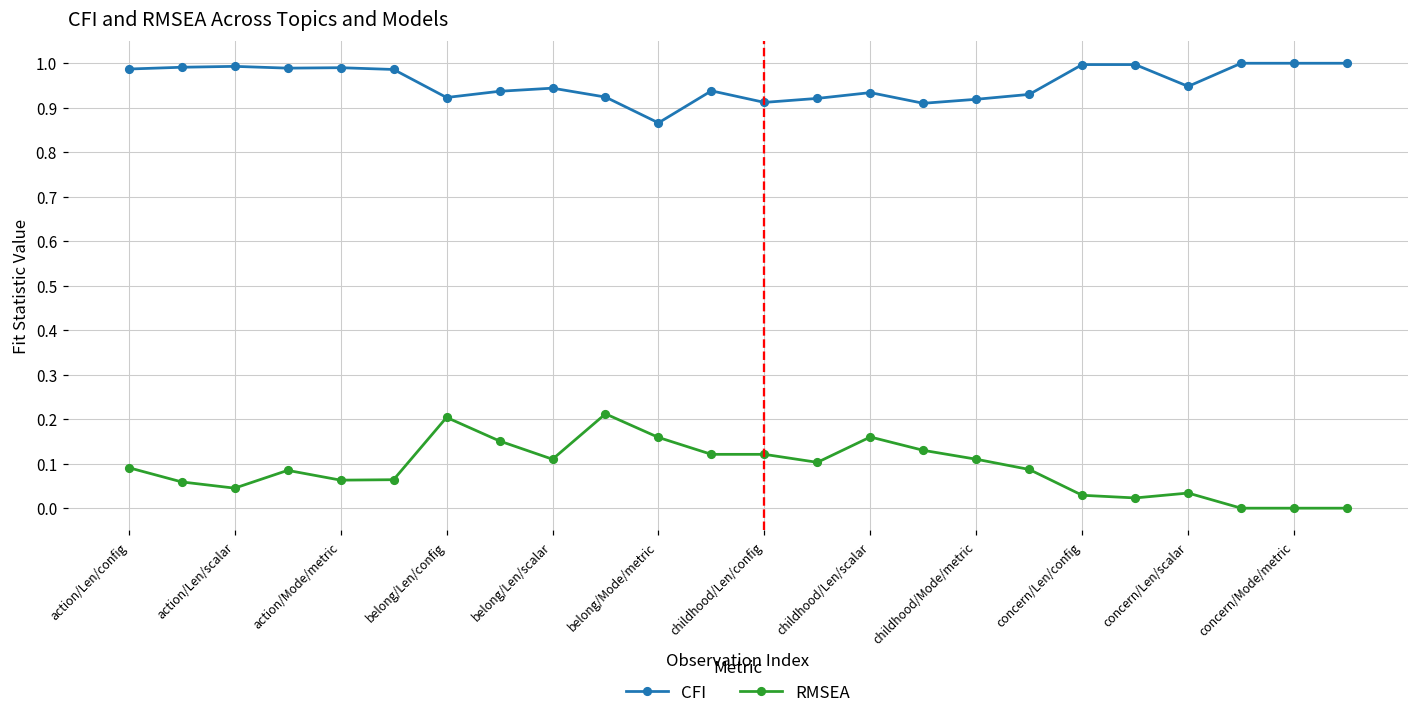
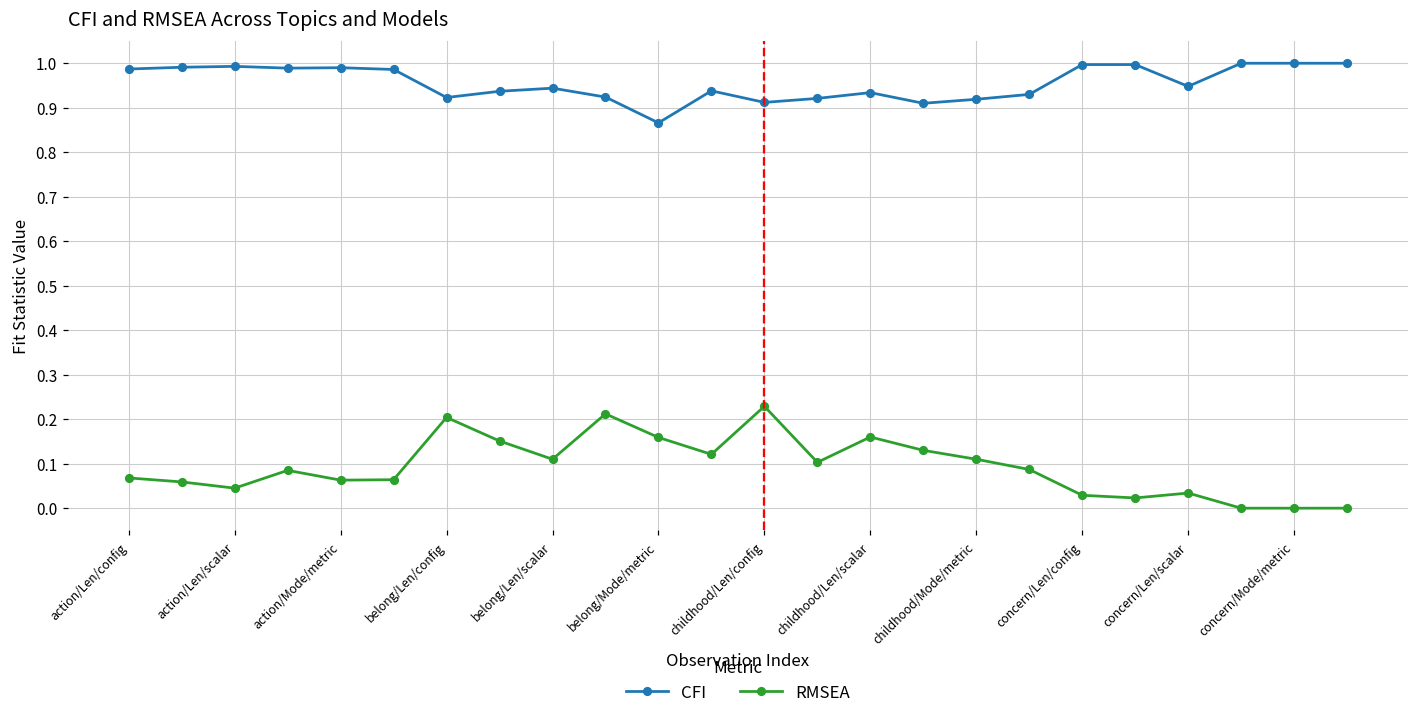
RMSEA, action/Len/config: 0.09 -> 0.07
RMSEA, childhood/Len/config: 0.12 -> 0.23
